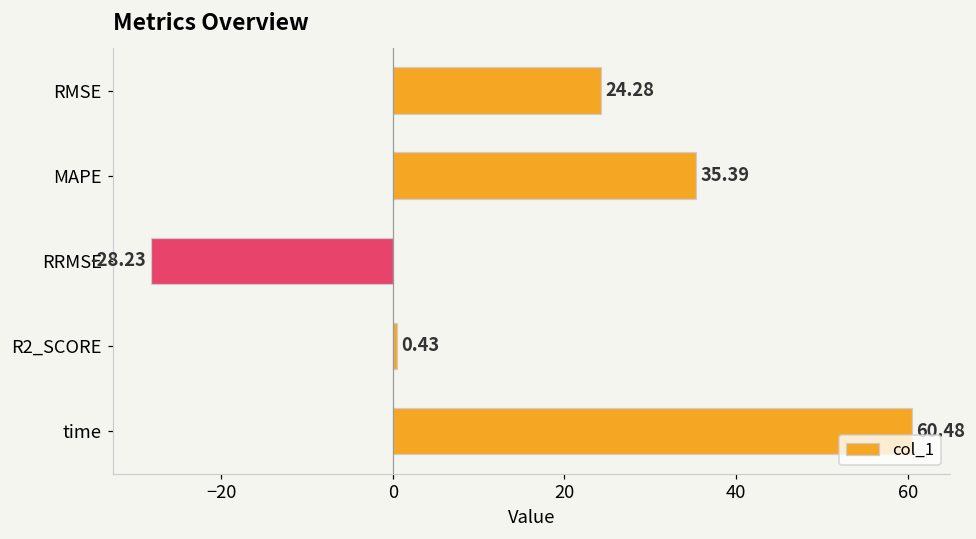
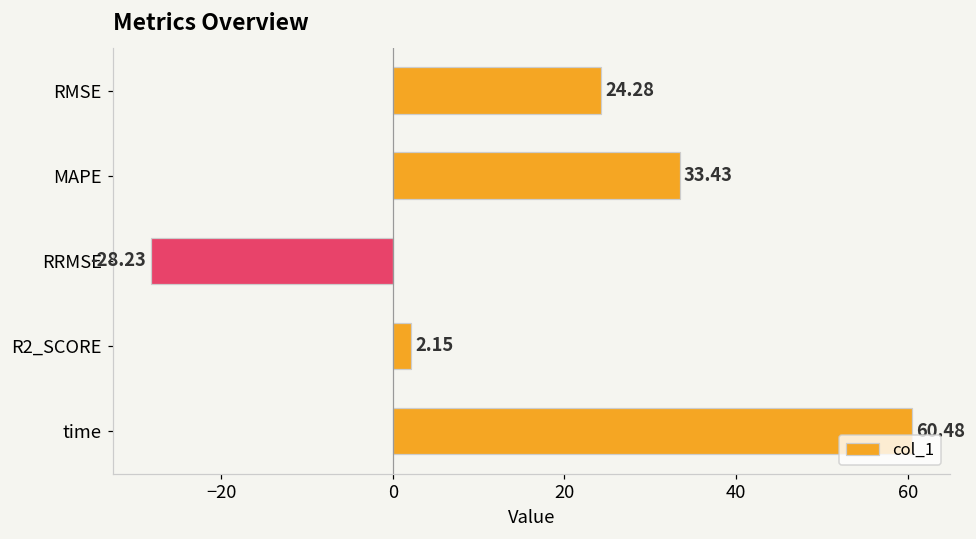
MAPE: 35.39 -> 33.43
R2_SCORE: 0.43 -> 2.15
